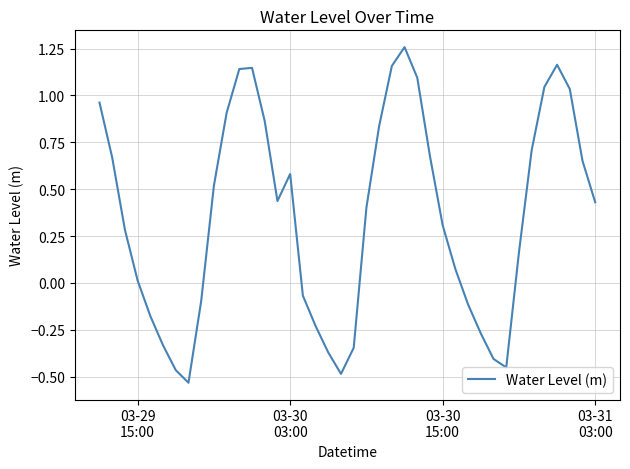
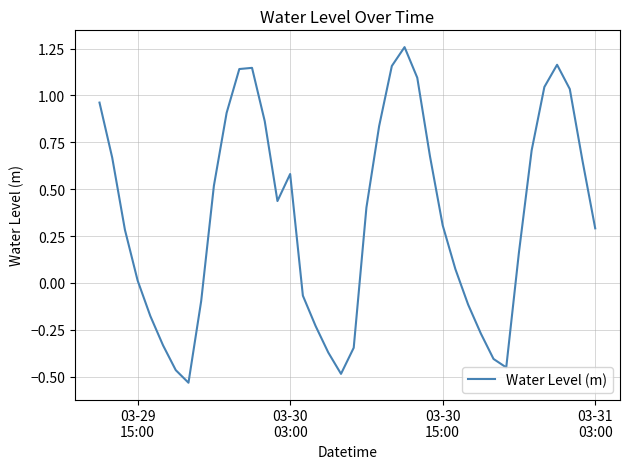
03-31 03:00: 0.43 -> 0.29
